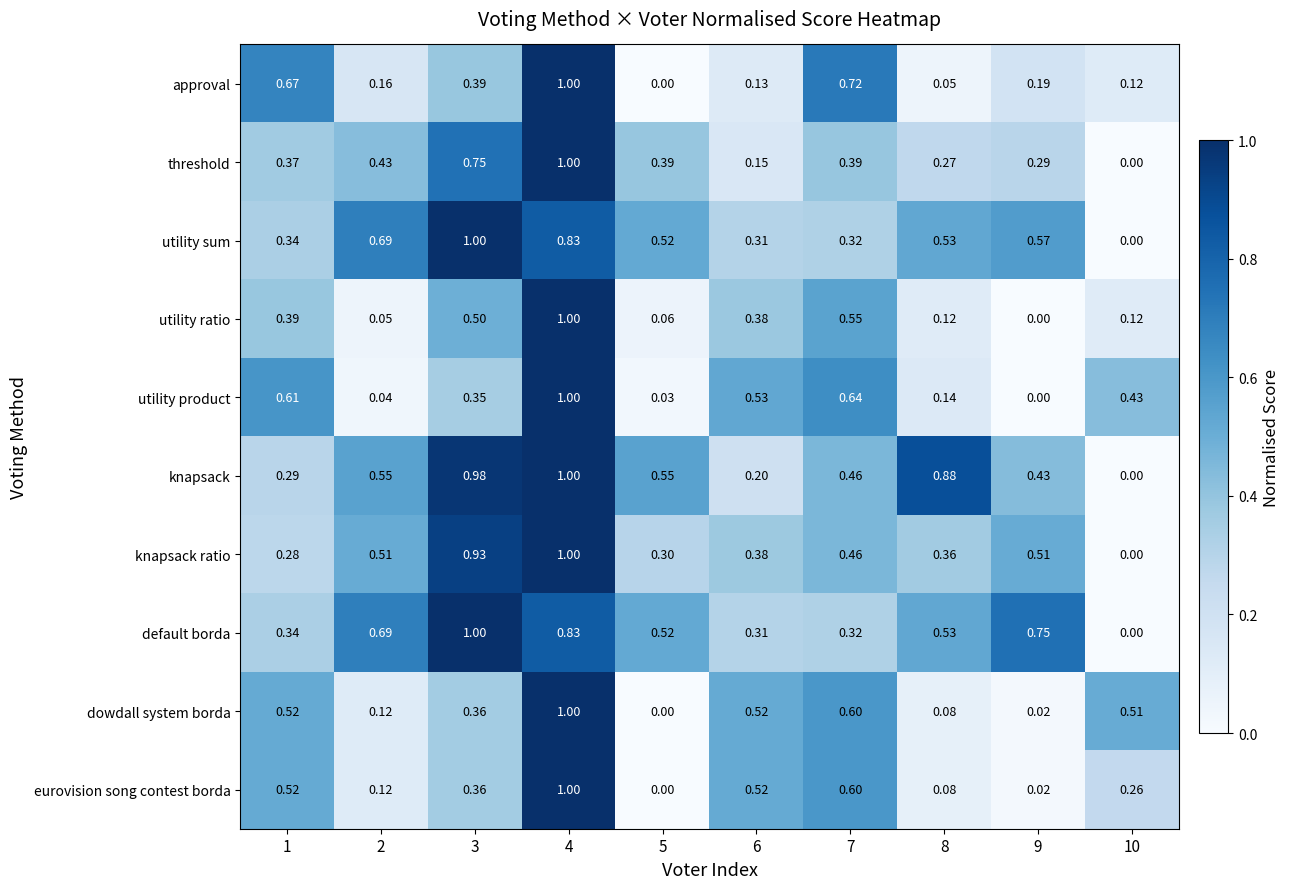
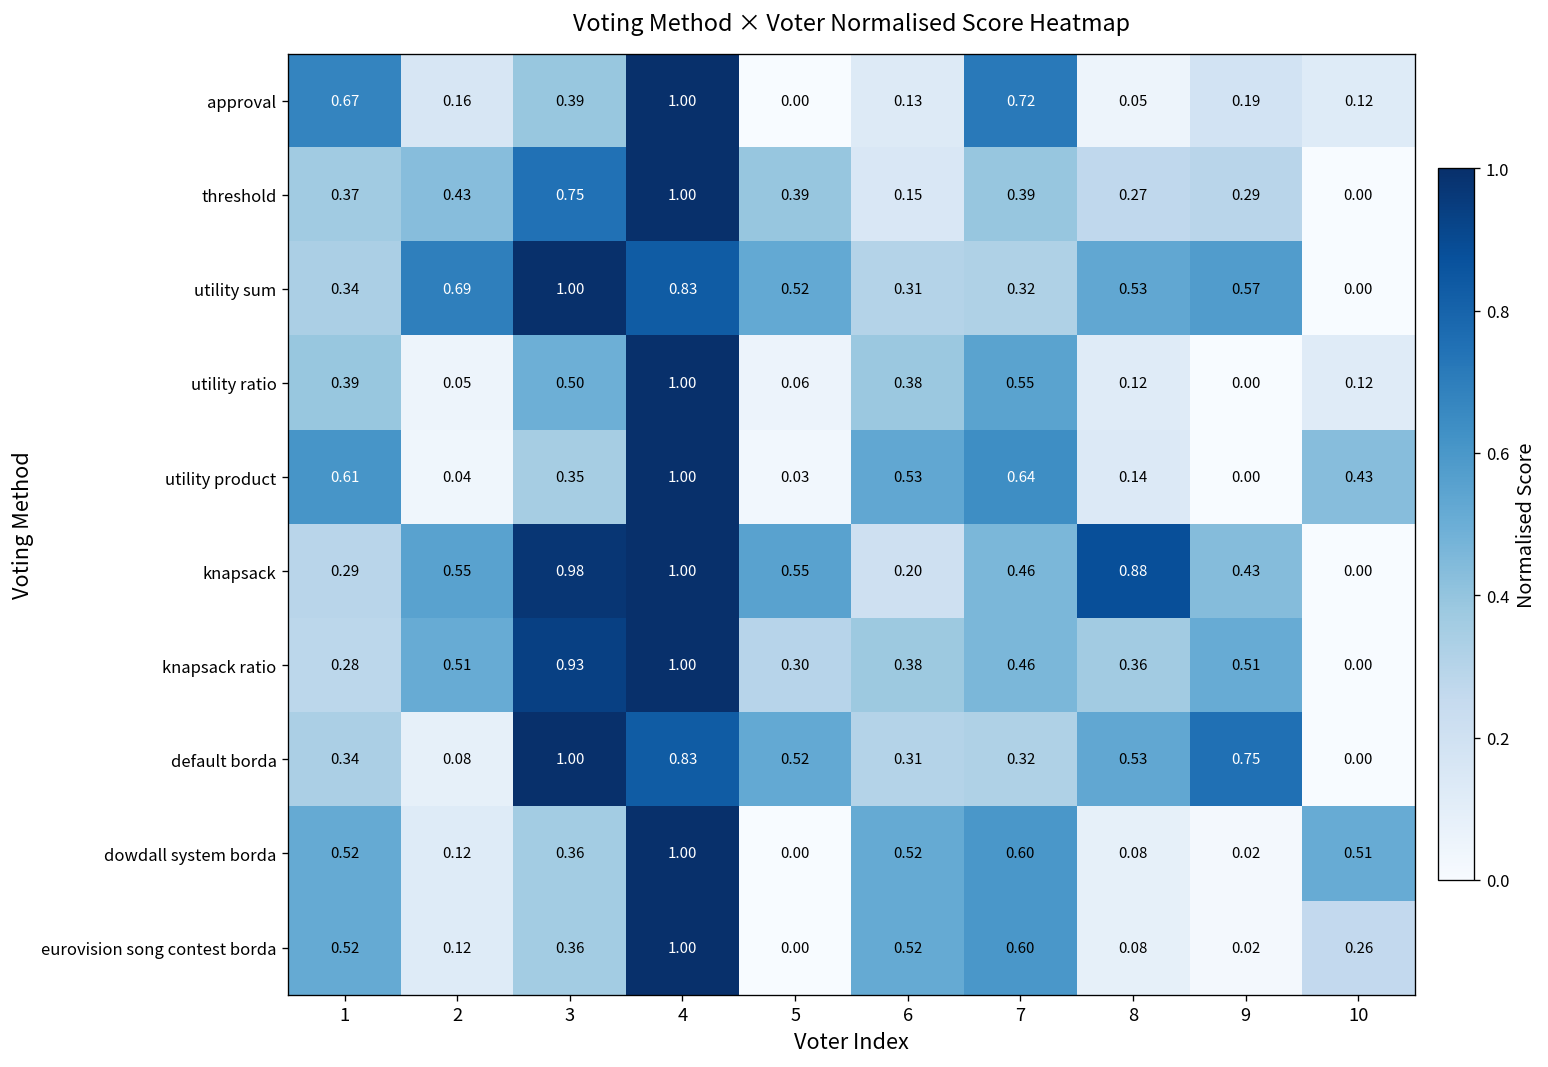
default borda, 2: 0.69 -> 0.08
